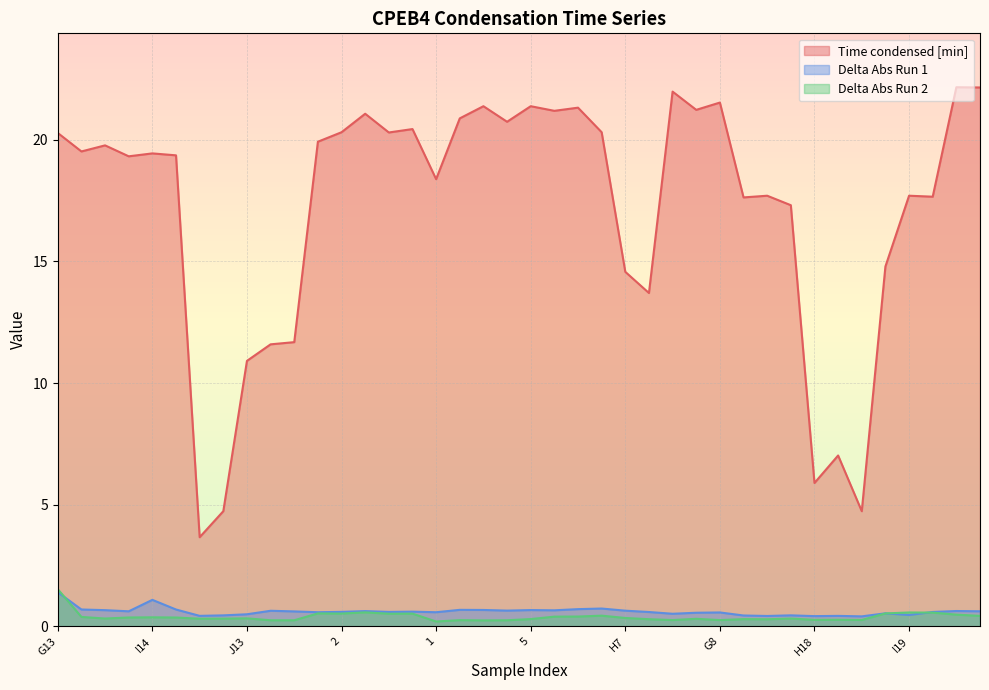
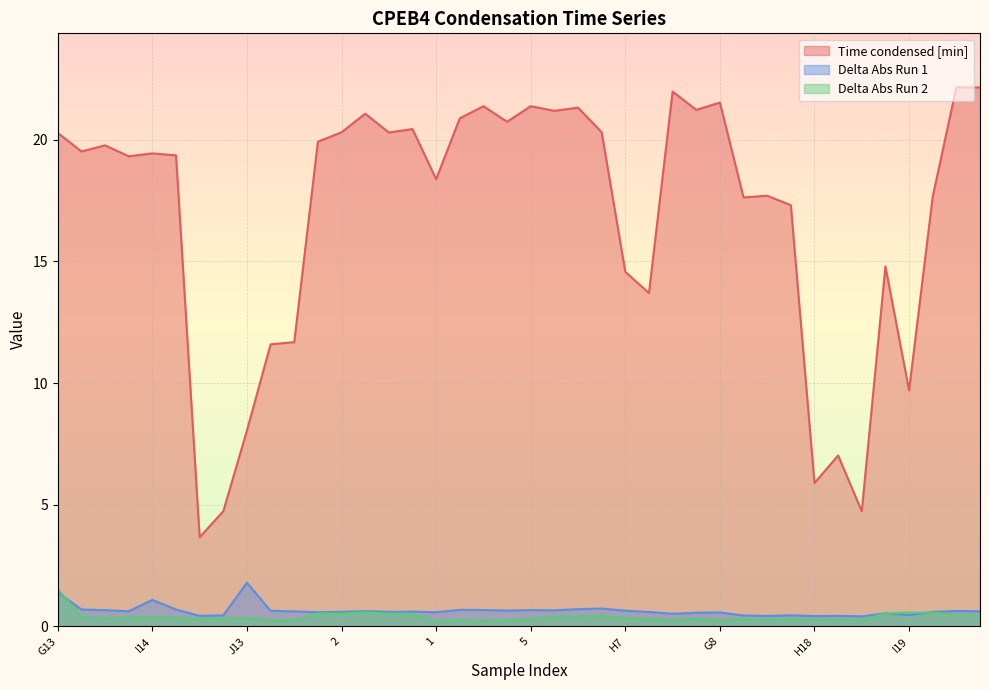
Time condensed [min], J13: 10.9 -> 8.1
Delta Abs Run 1, J13: 0.5 -> 1.8
Time condensed [min], I19: 17.7 -> 9.7
